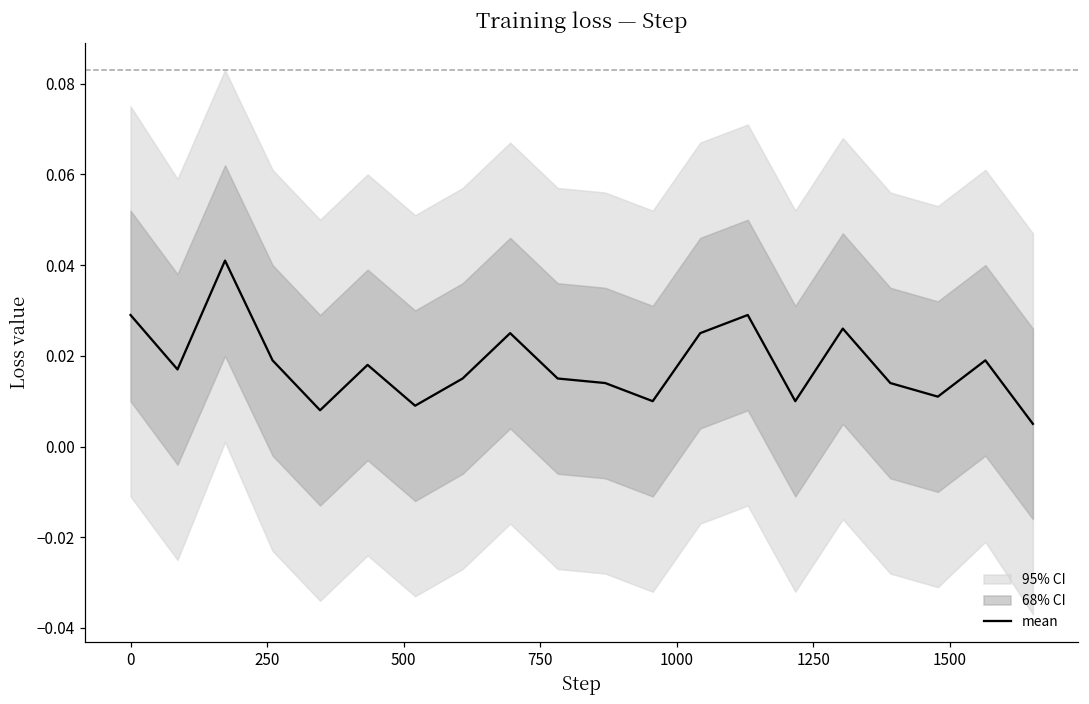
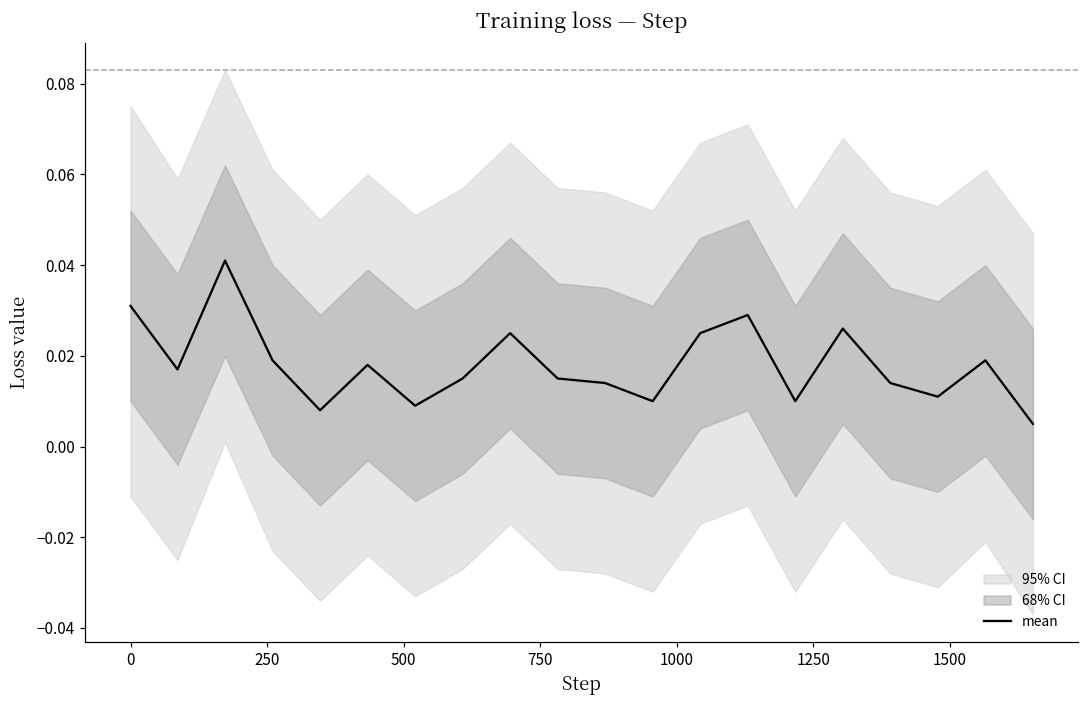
mean, 0: 0.029 -> 0.031
